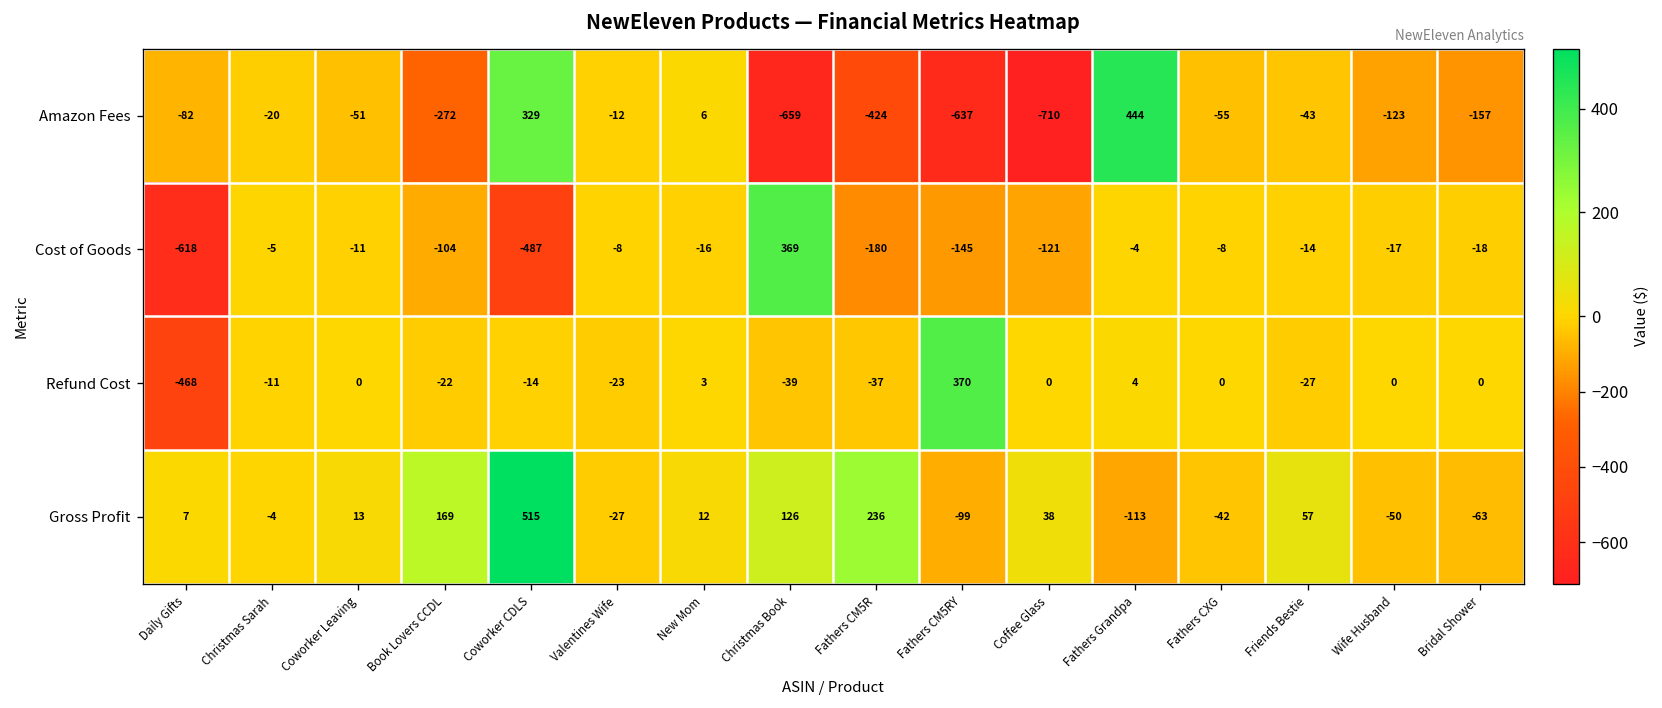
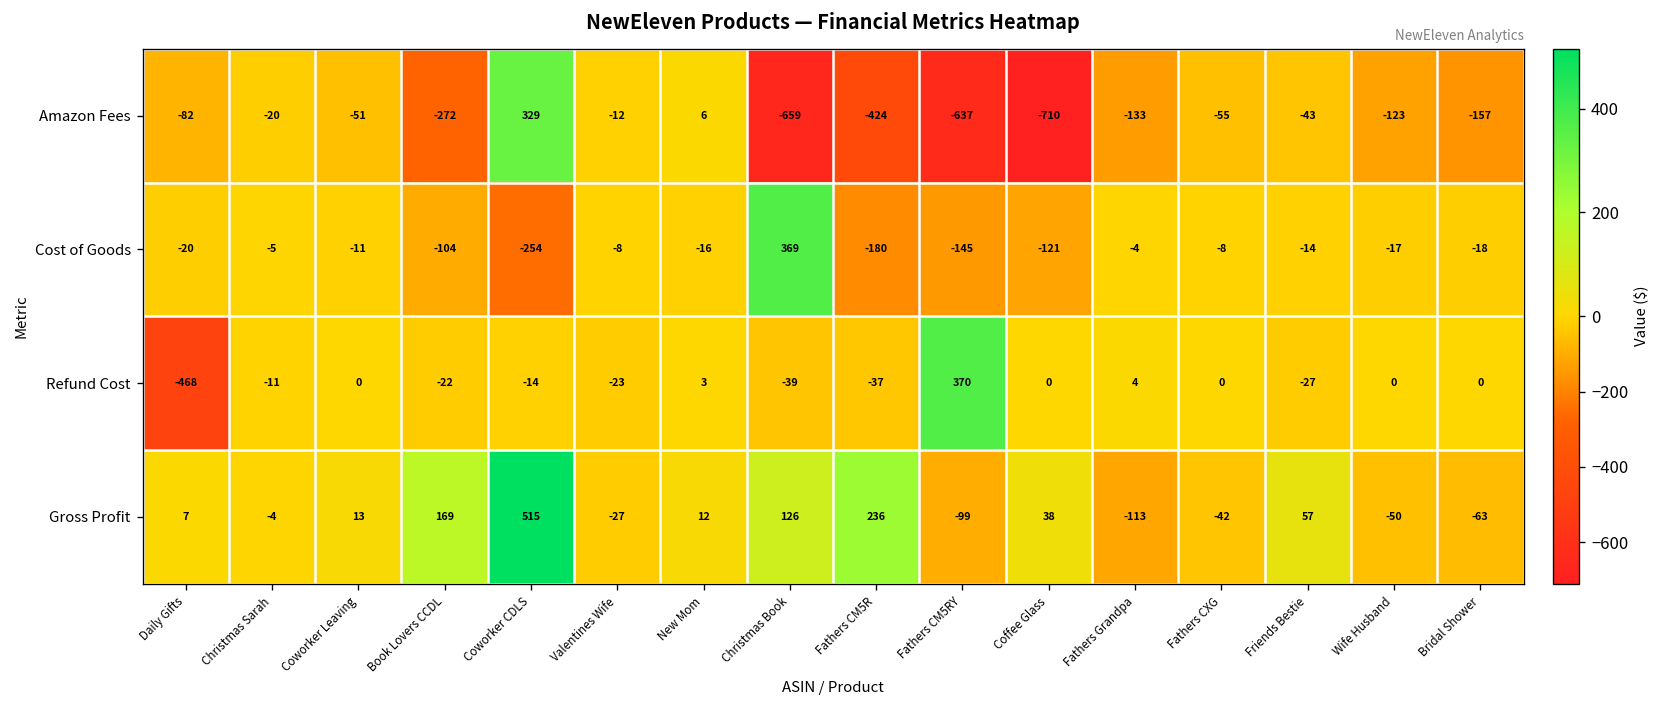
Amazon Fees, Fathers Grandpa: 444 -> -133
Cost of Goods, Daily Gifts: -618 -> -20
Cost of Goods, Coworker CDLS: -487 -> -254
